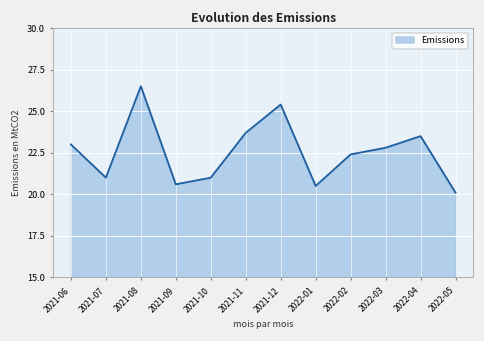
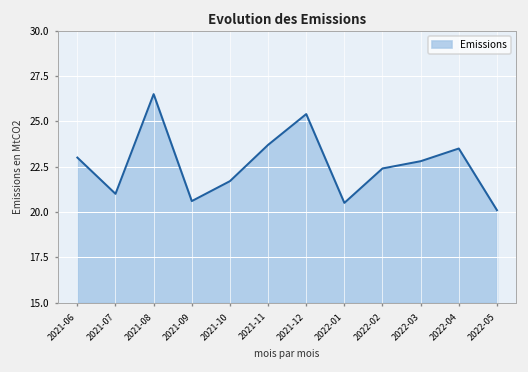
2021-10: 21.0 -> 21.7
